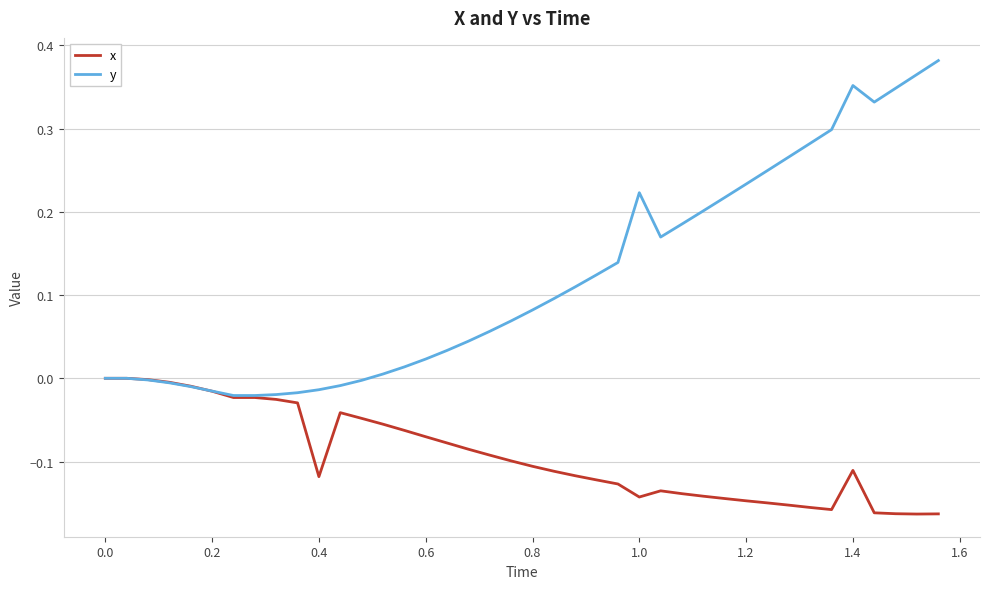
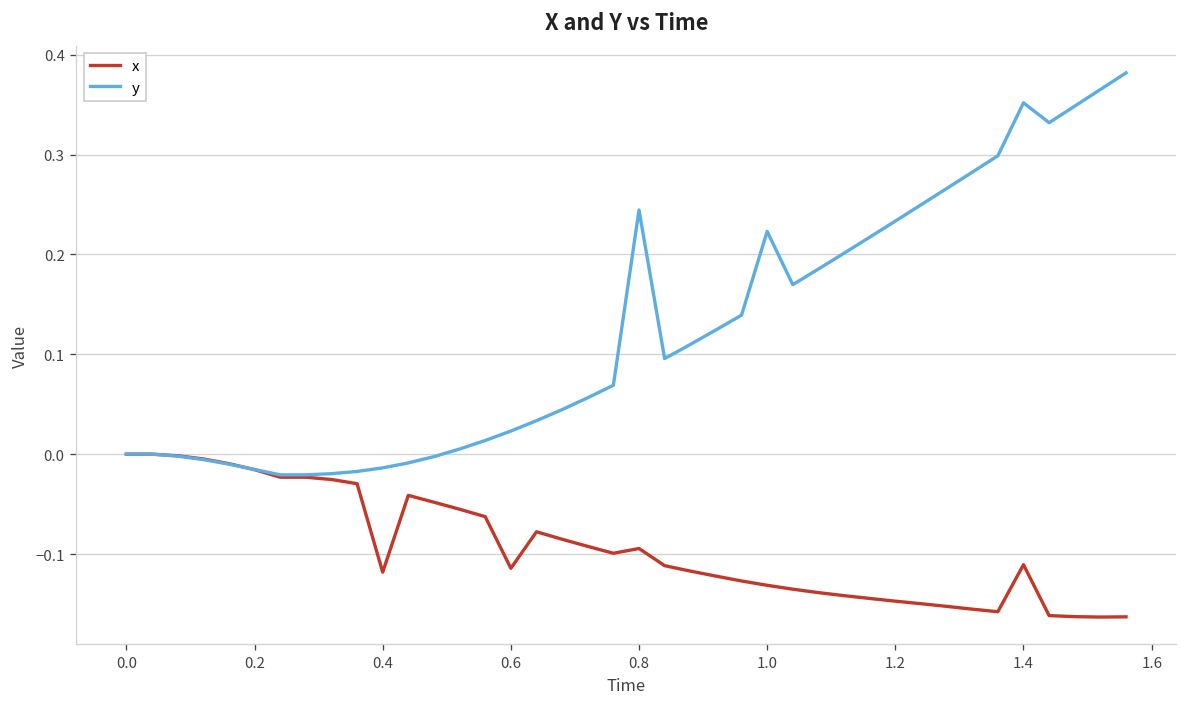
x, 0.6: -0.07 -> -0.11
x, 0.8: -0.11 -> -0.09
y, 0.8: 0.08 -> 0.24
x, 1.0: -0.14 -> -0.13
